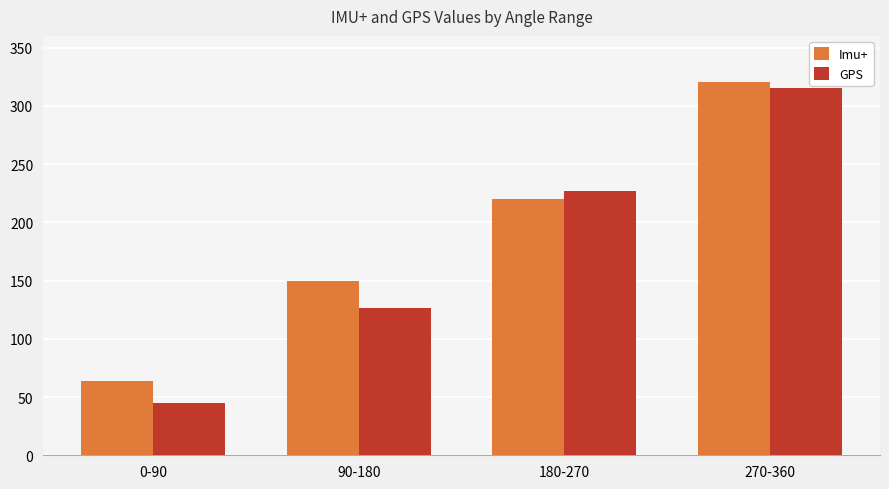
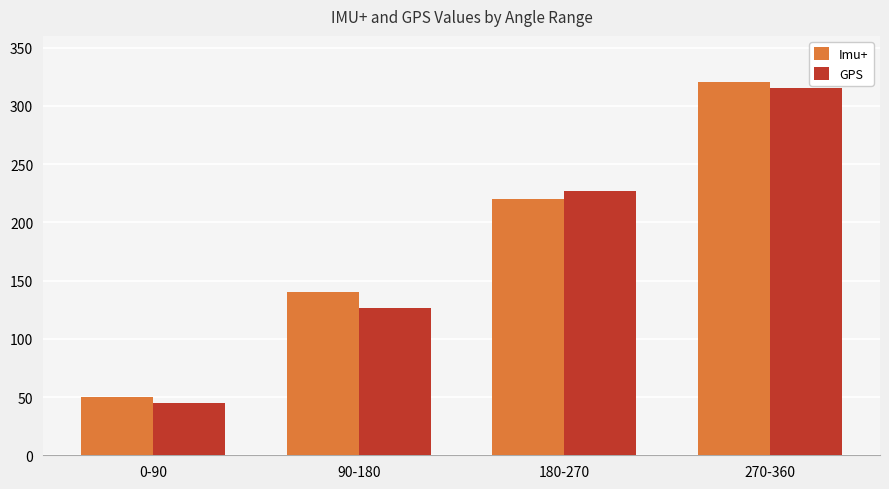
Imu+, 0-90: 64 -> 50
Imu+, 90-180: 150 -> 140
